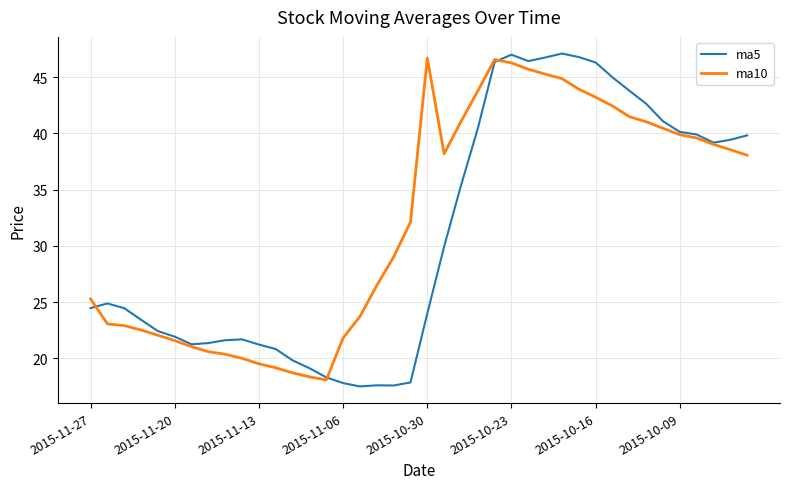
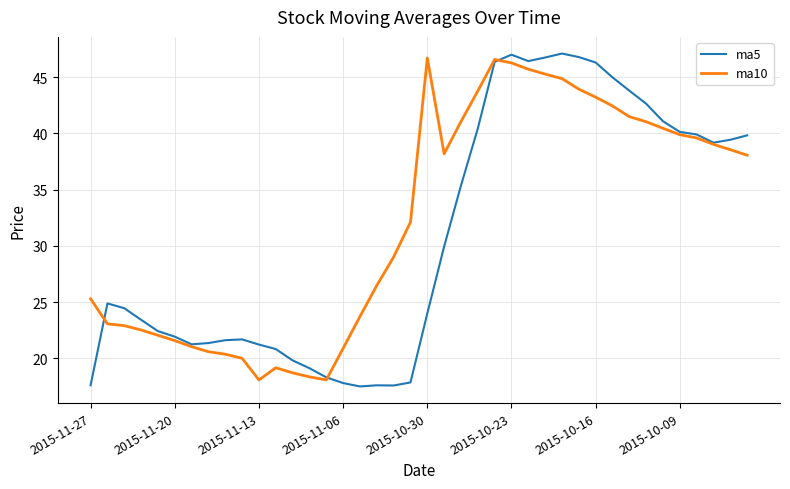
ma5, 2015-11-27: 24.5 -> 17.6
ma10, 2015-11-13: 19.5 -> 18.1
ma10, 2015-11-06: 21.8 -> 20.9
